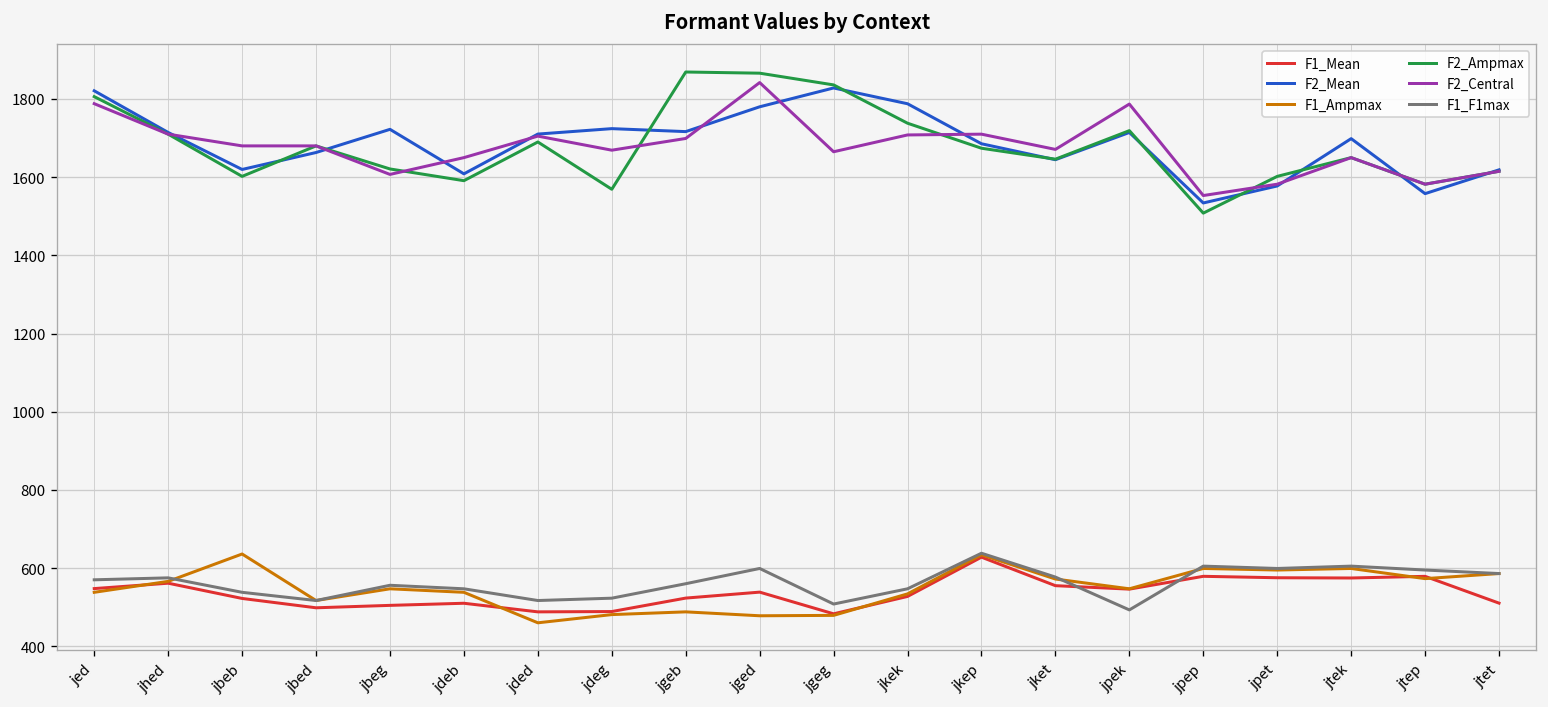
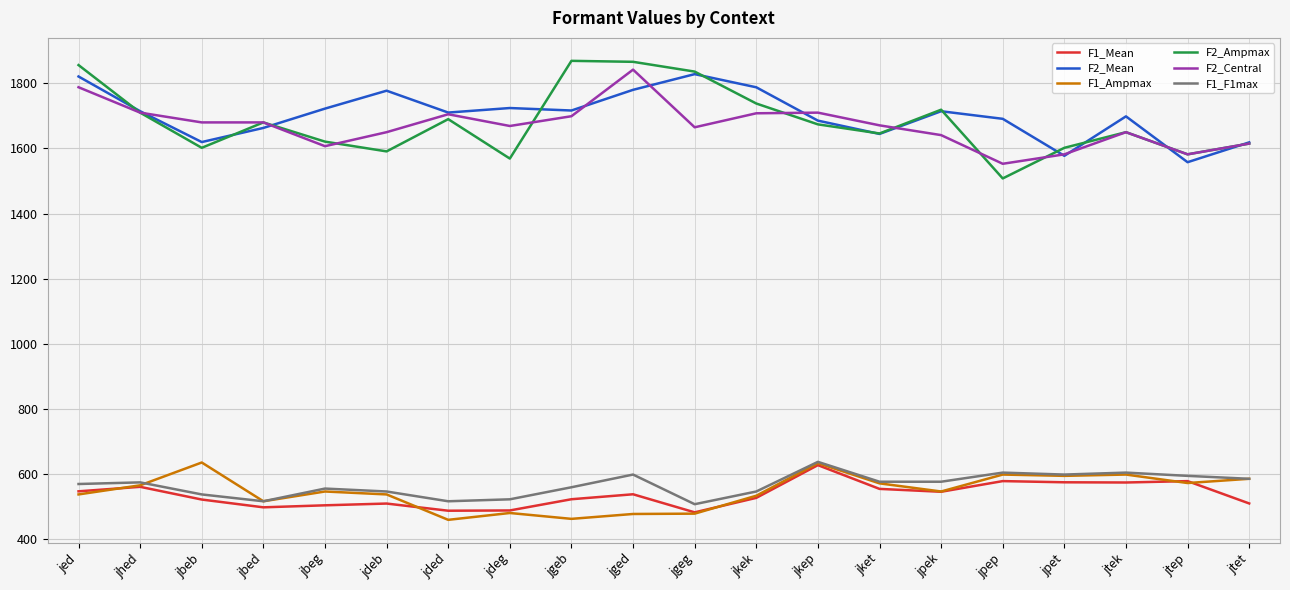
F2_Ampmax, jed: 1810 -> 1860
F2_Mean, jdeb: 1610 -> 1780
F1_Ampmax, jgeb: 490 -> 460
F2_Central, jpek: 1790 -> 1640
F1_F1max, jpek: 490 -> 580
F2_Mean, jpep: 1530 -> 1690
